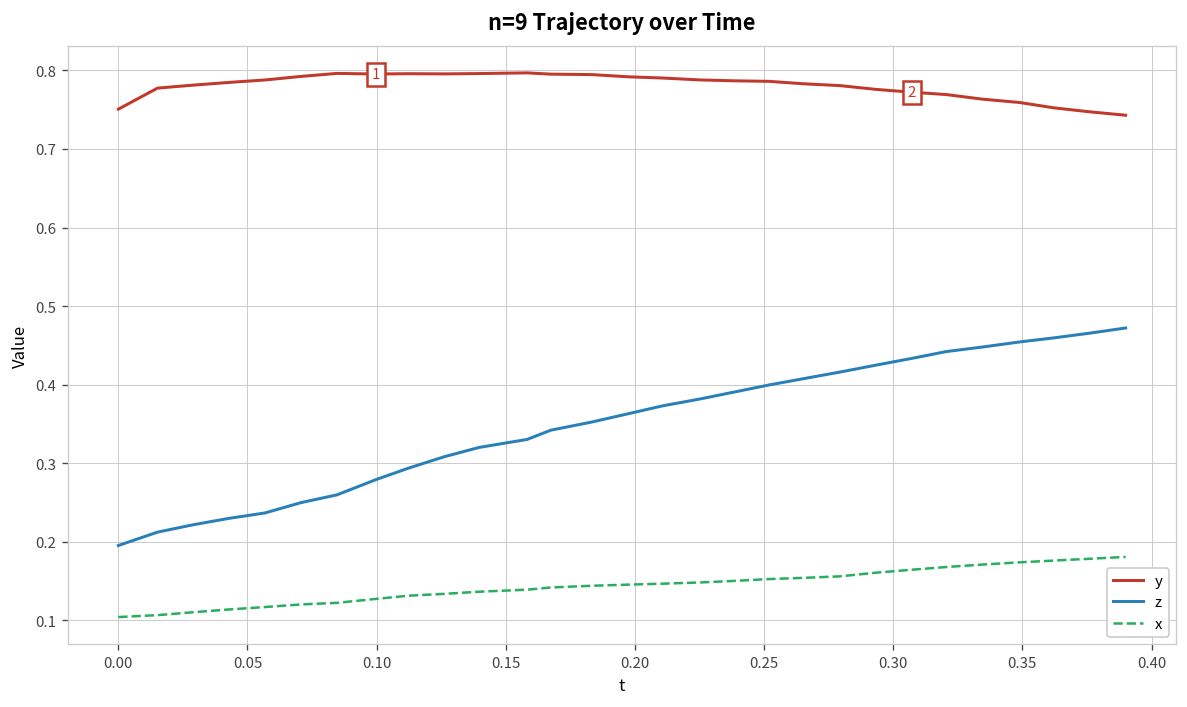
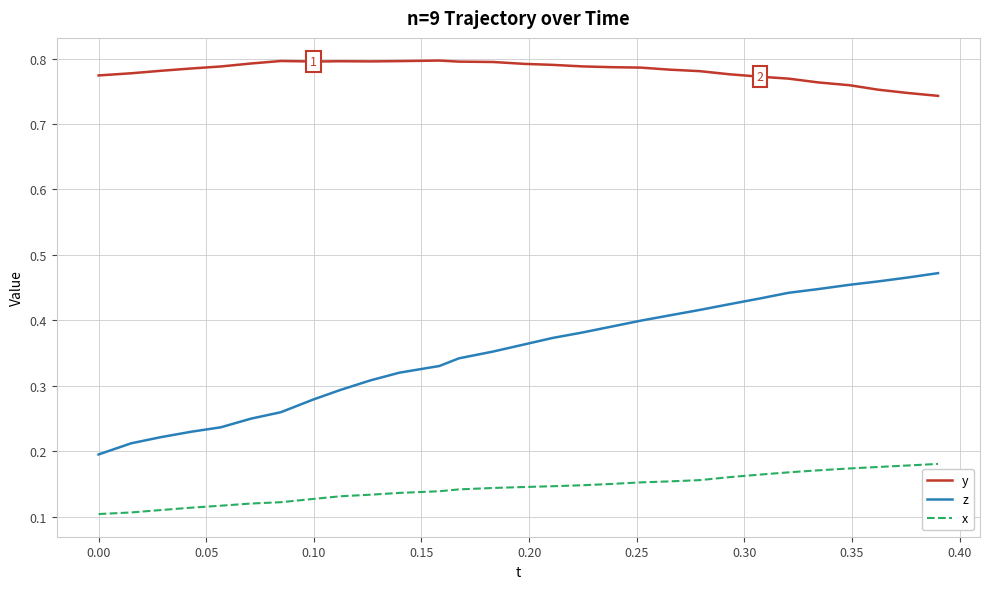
y, 0.00: 0.75 -> 0.77
